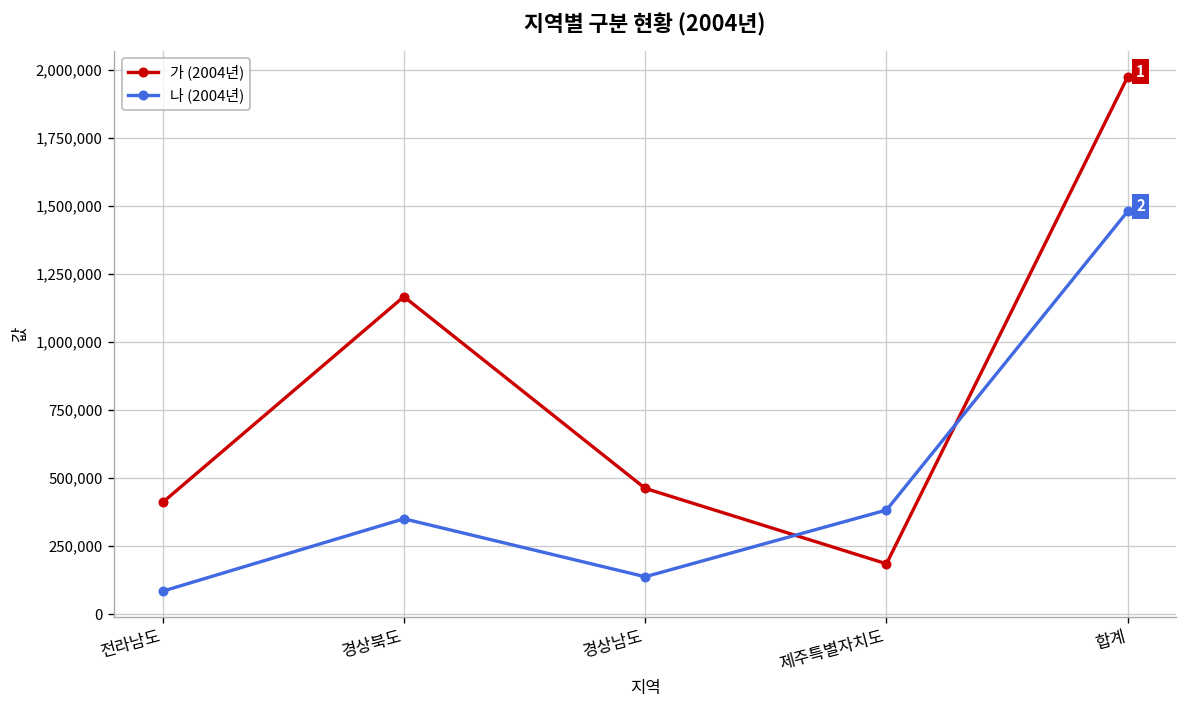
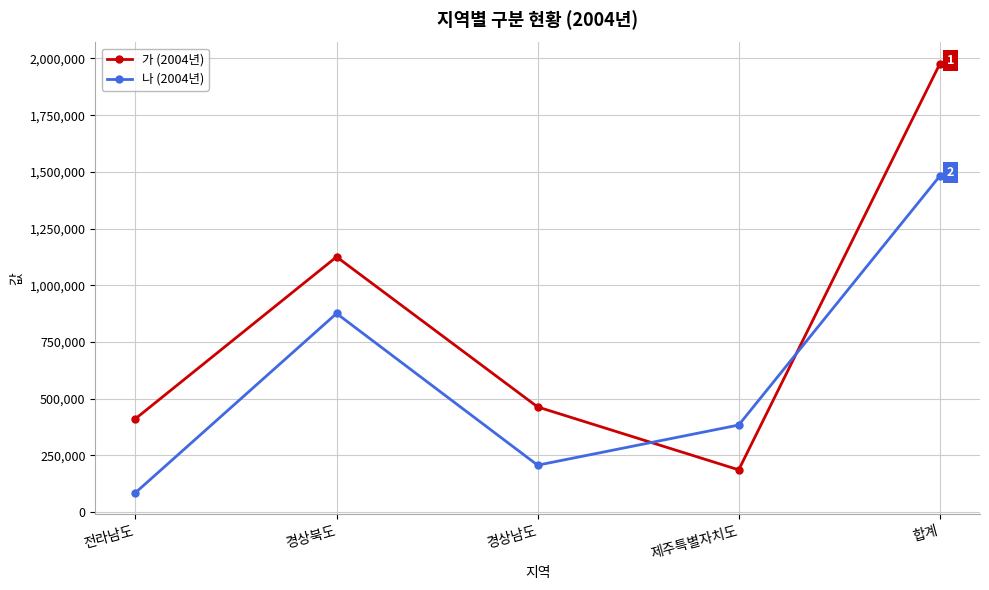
가 (2004년), 경상북도: 1,170,000 -> 1,130,000
나 (2004년), 경상북도: 350,000 -> 880,000
나 (2004년), 경상남도: 140,000 -> 210,000
